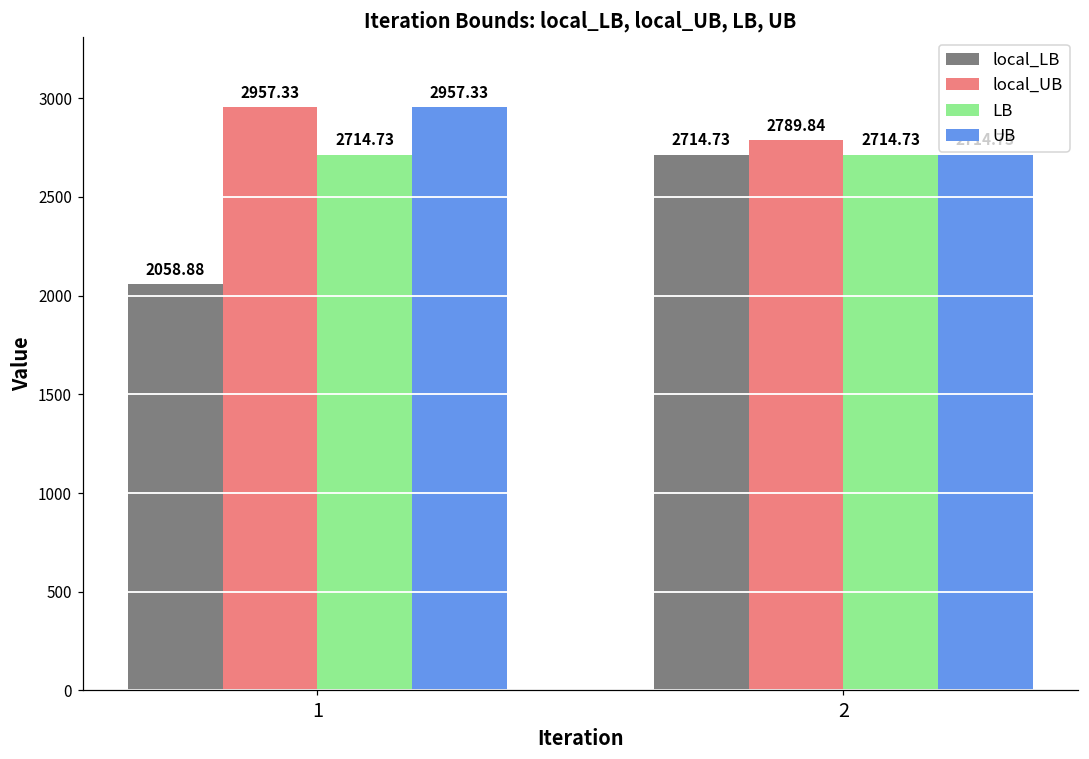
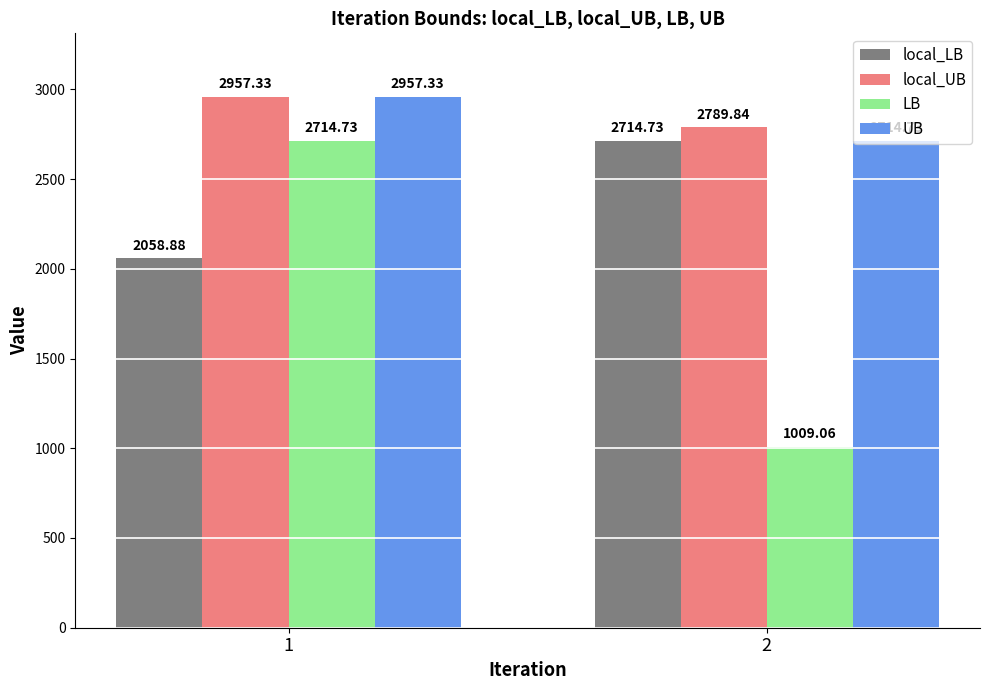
LB, 2: 2714.73 -> 1009.06
